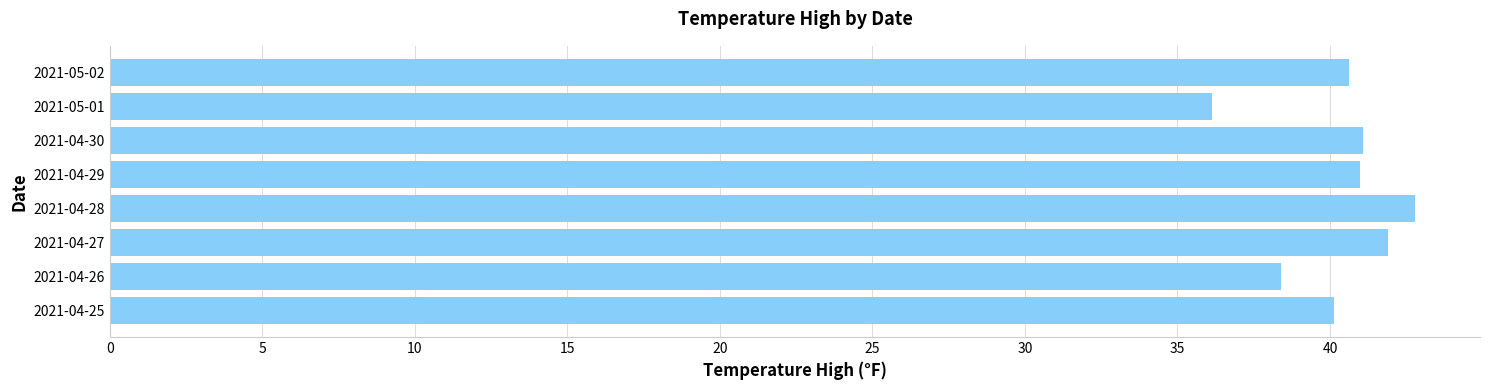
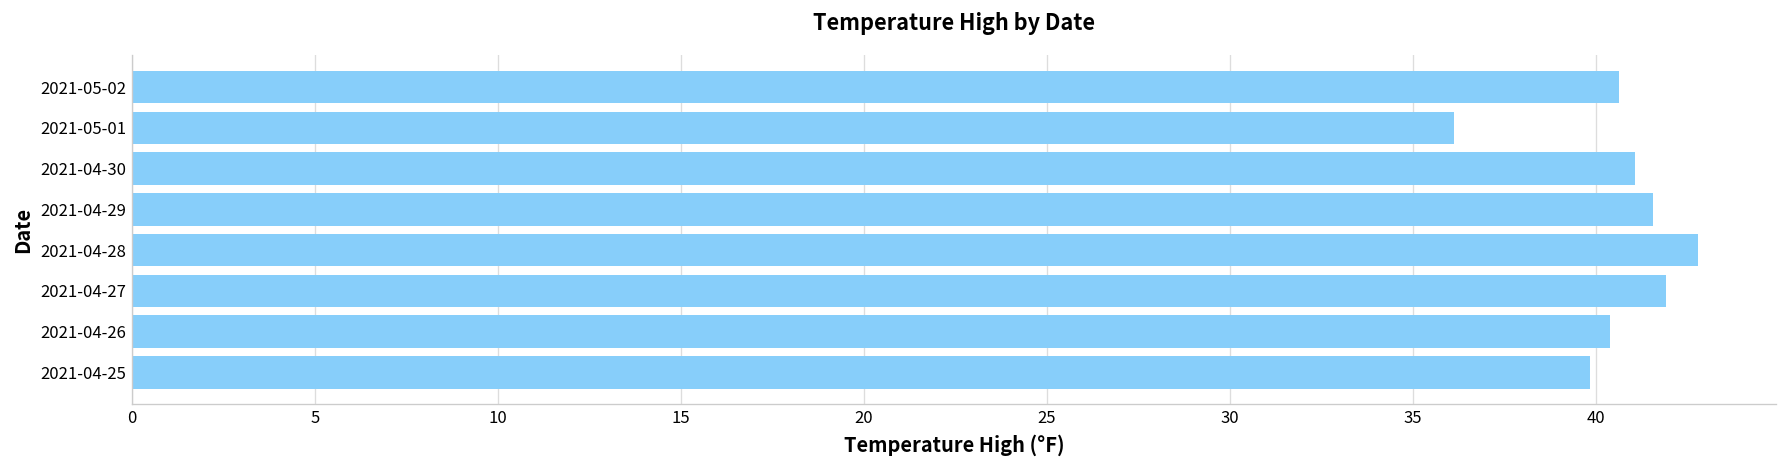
2021-04-29: 41.0 -> 41.6
2021-04-26: 38.4 -> 40.4
2021-04-25: 40.1 -> 39.8
